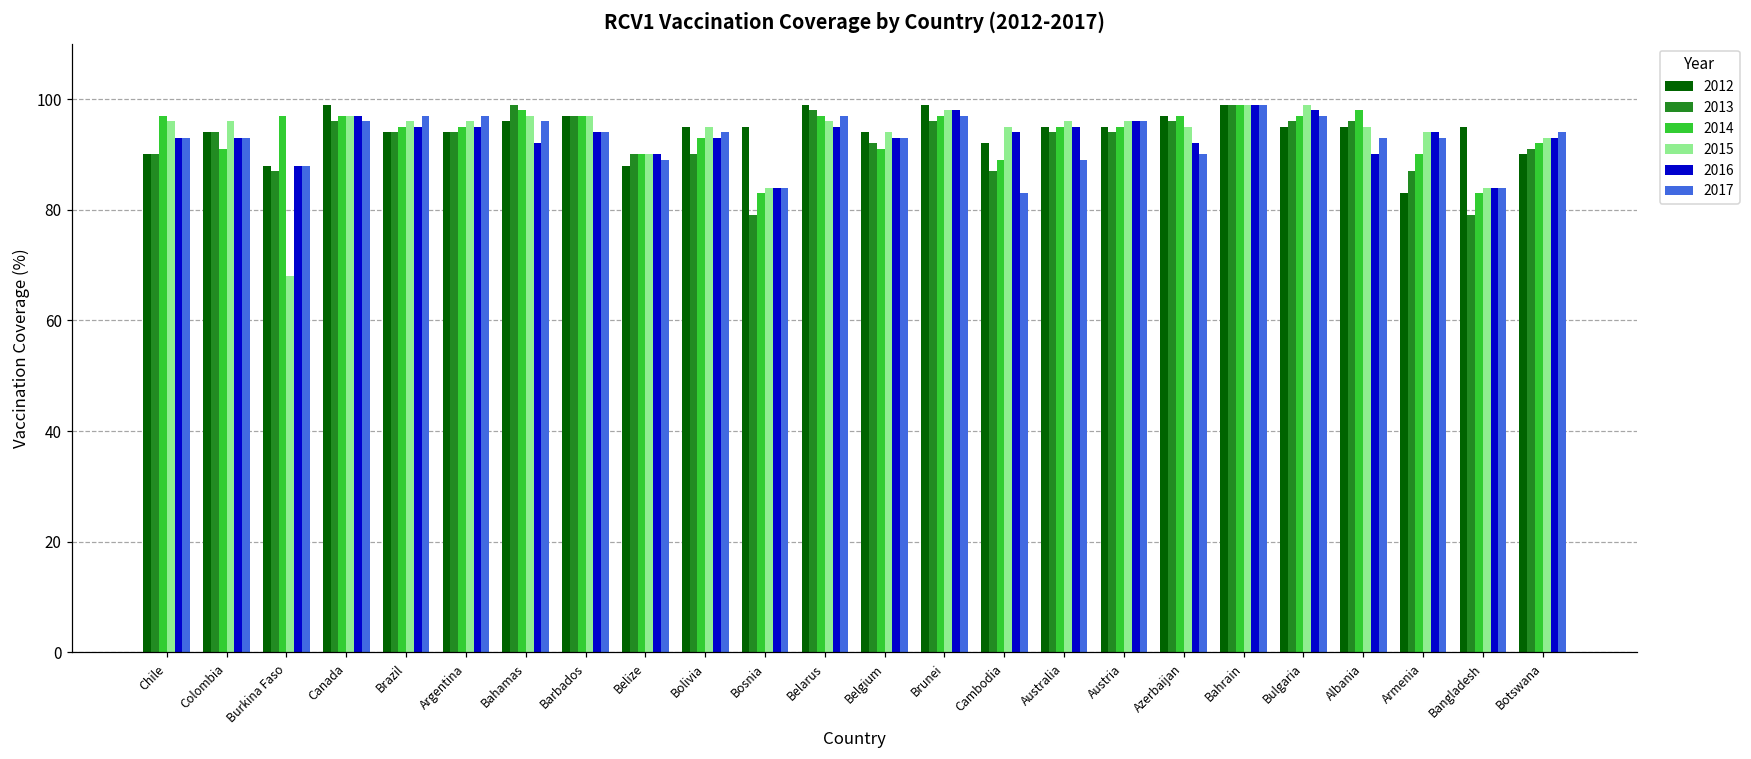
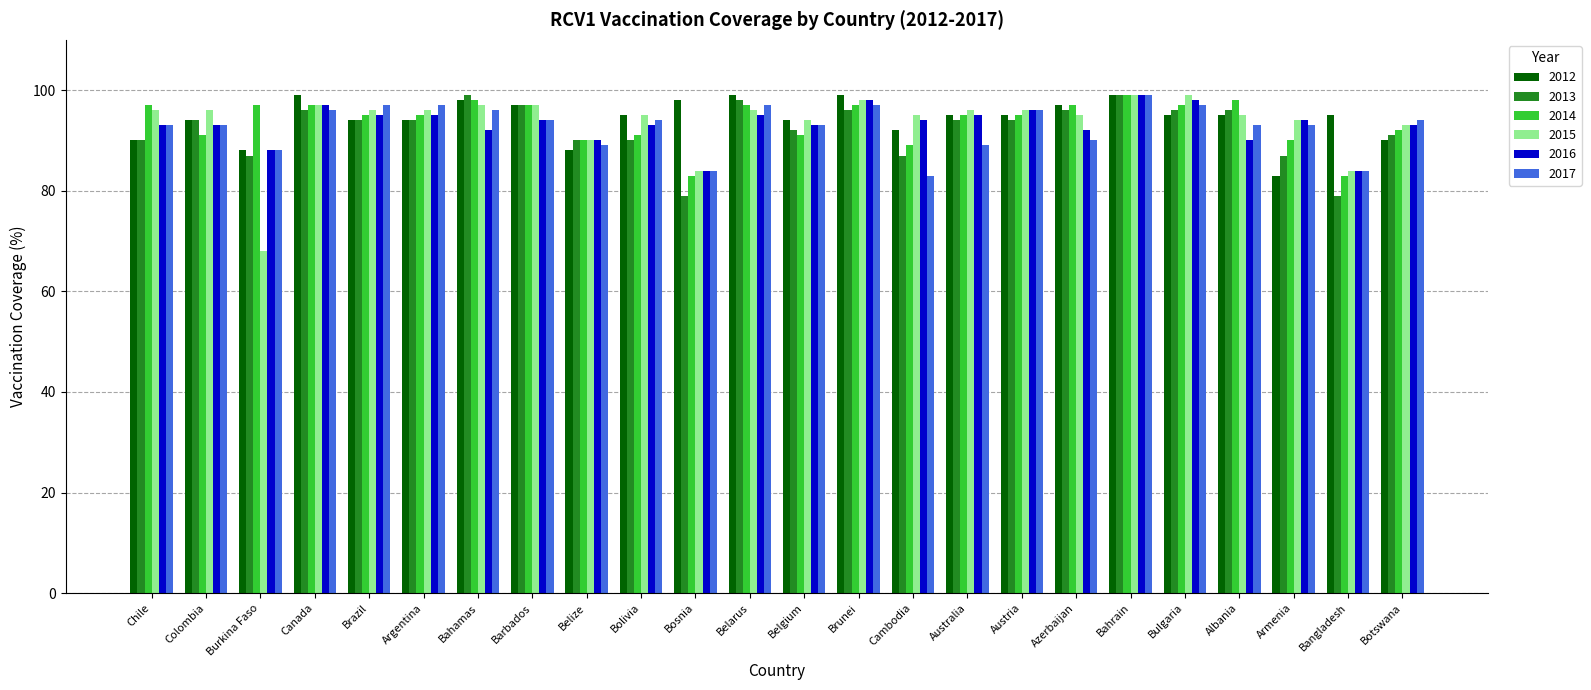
2012, Bahamas: 96 -> 98
2014, Bolivia: 93 -> 91
2012, Bosnia: 95 -> 98
